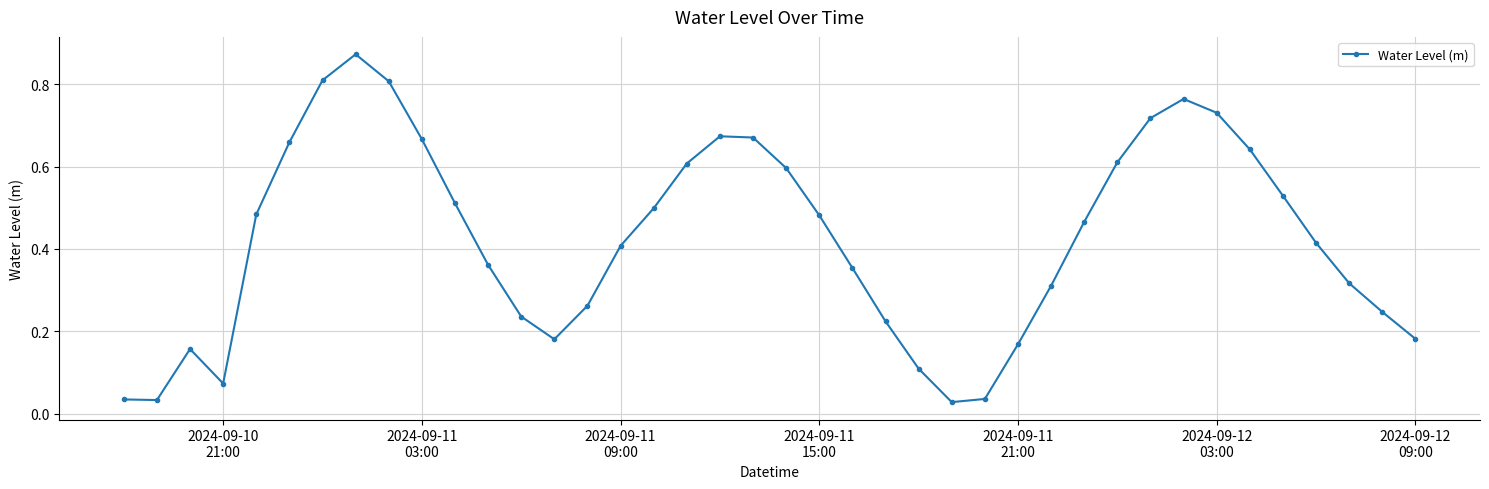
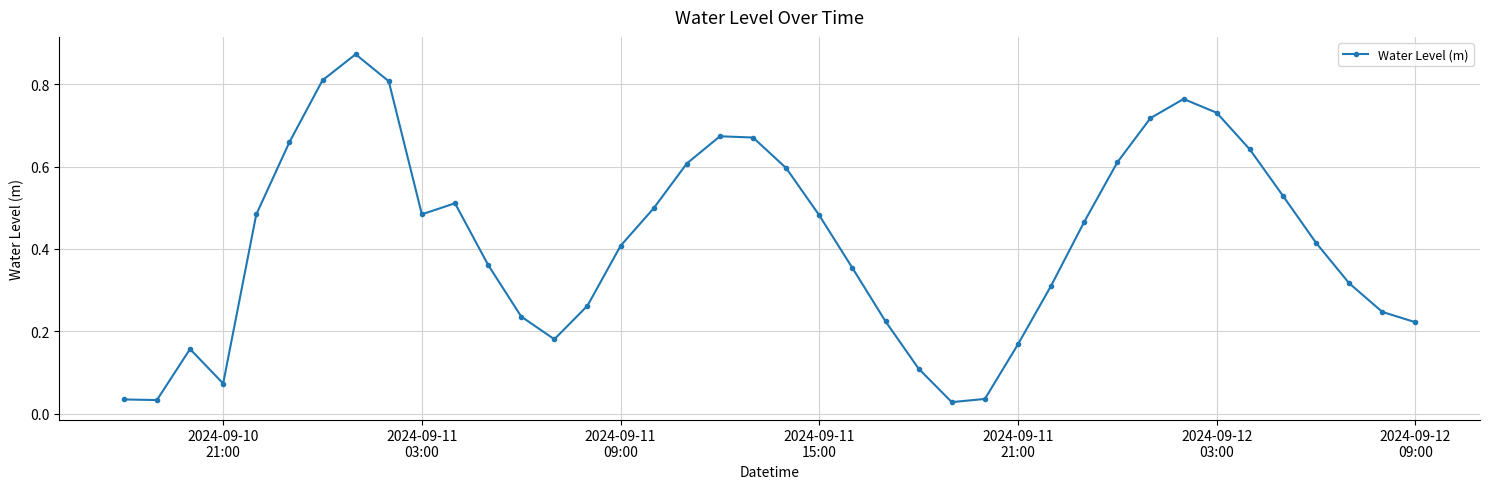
2024-09-11 03:00: 0.67 -> 0.48
2024-09-12 09:00: 0.18 -> 0.22
